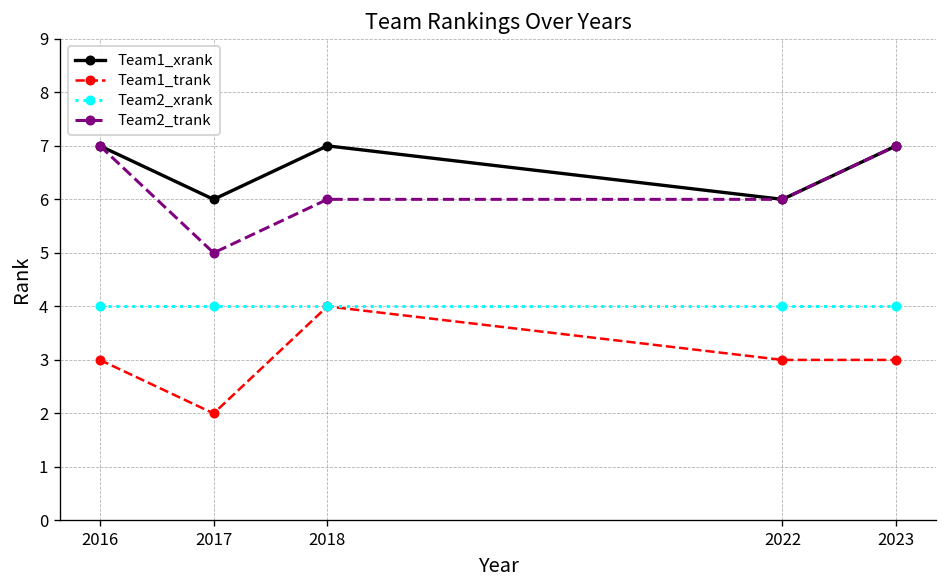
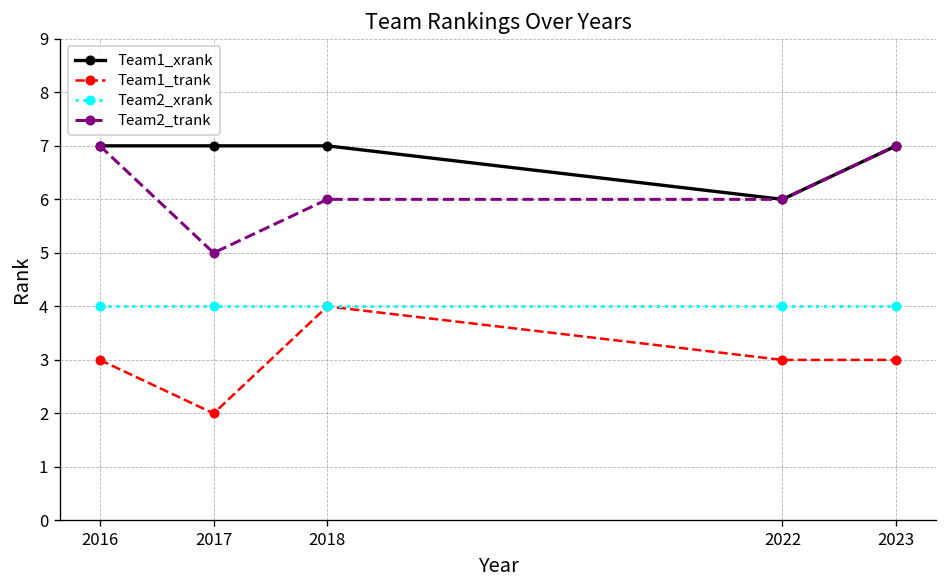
Team1_xrank, 2017: 6 -> 7
